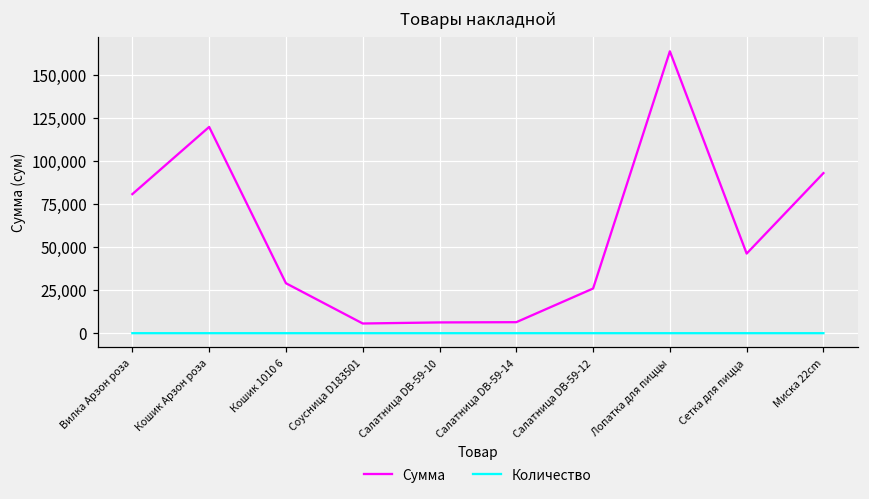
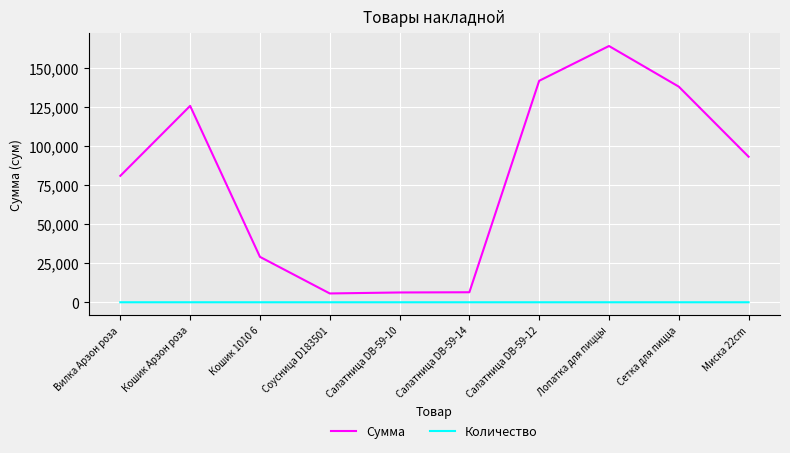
Сумма, Кошик Арзон роза: 120,000 -> 126,000
Сумма, Салатница DB-59-12: 26,000 -> 142,000
Сумма, Сетка для пицца: 46,000 -> 138,000
